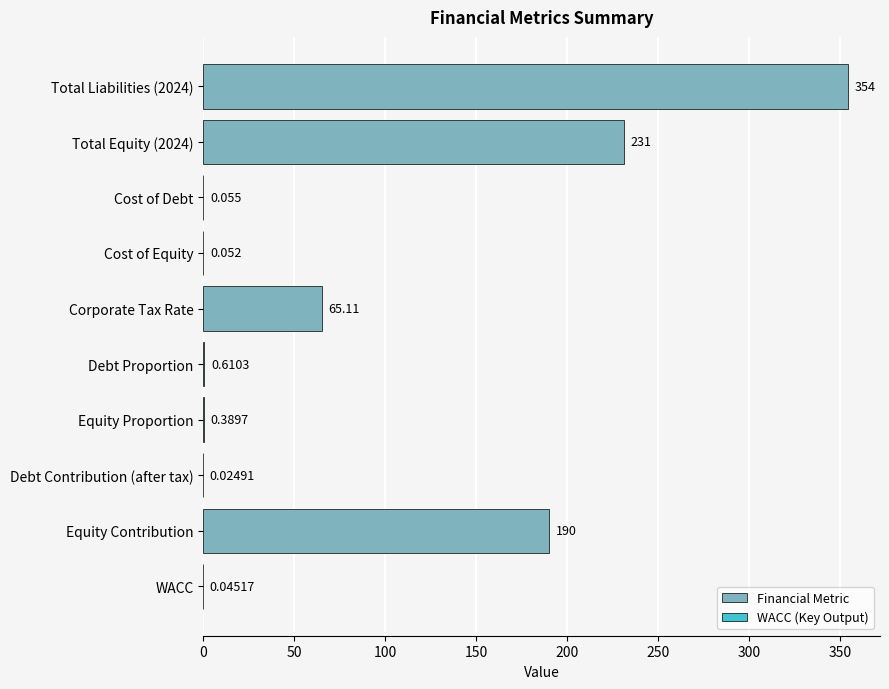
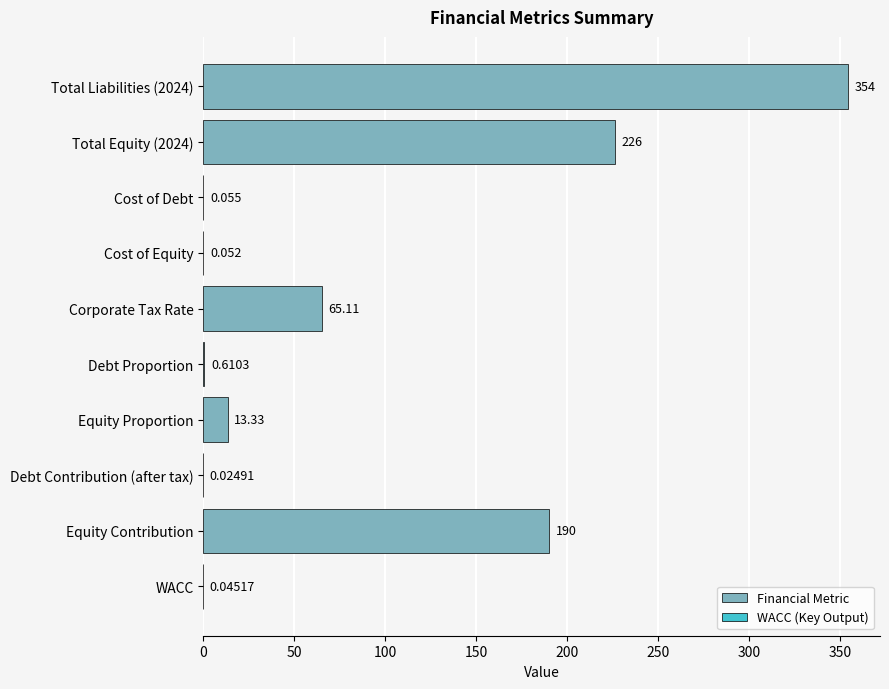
Total Equity (2024): 231 -> 226
Equity Proportion: 0.3897 -> 13.33
